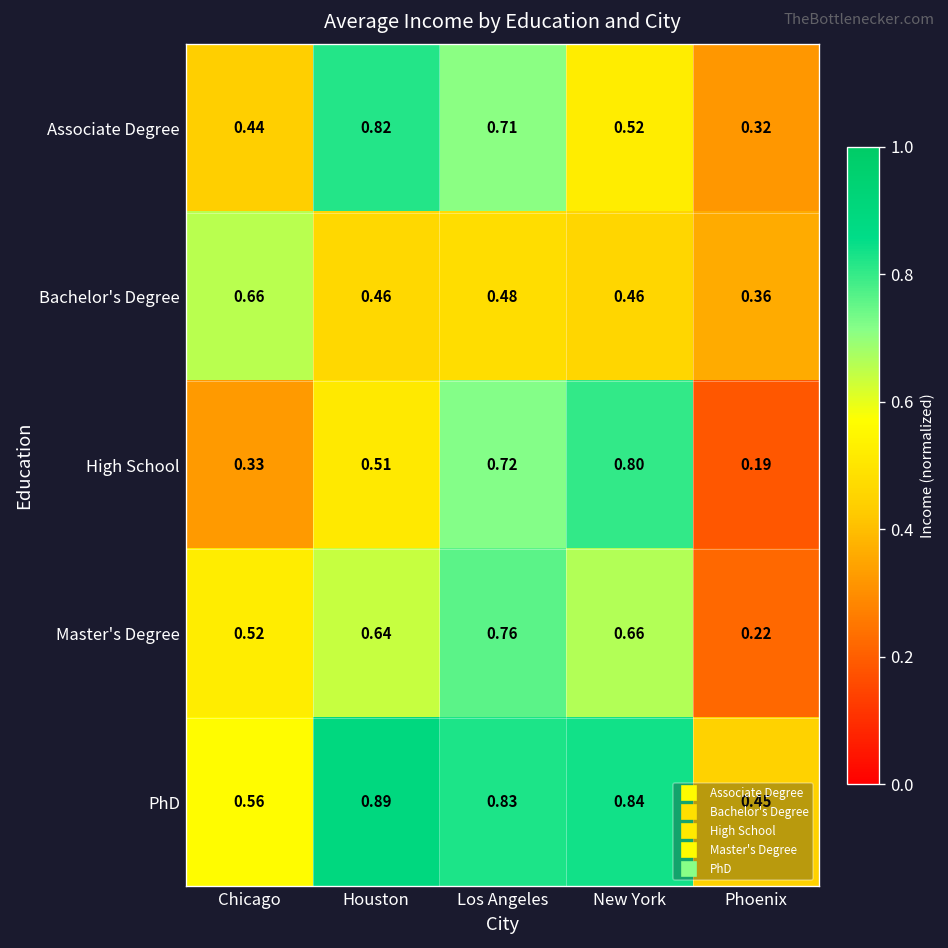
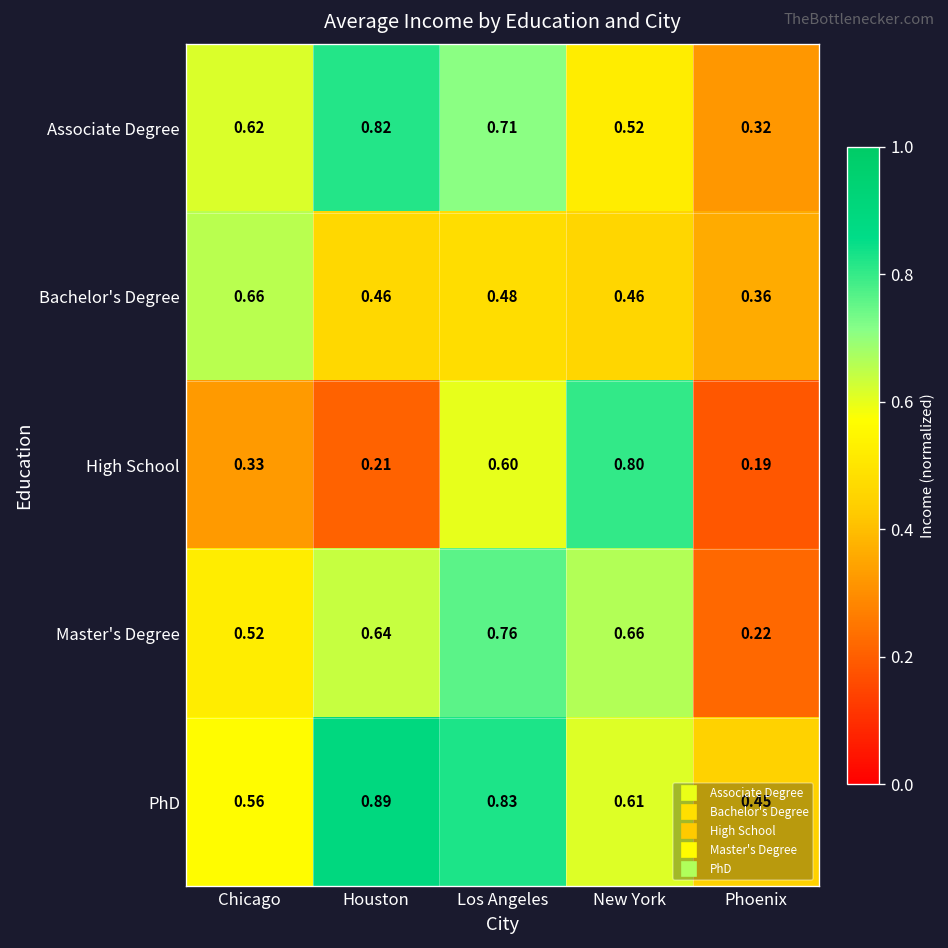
Associate Degree, Chicago: 0.44 -> 0.62
High School, Houston: 0.51 -> 0.21
High School, Los Angeles: 0.72 -> 0.60
PhD, New York: 0.84 -> 0.61
